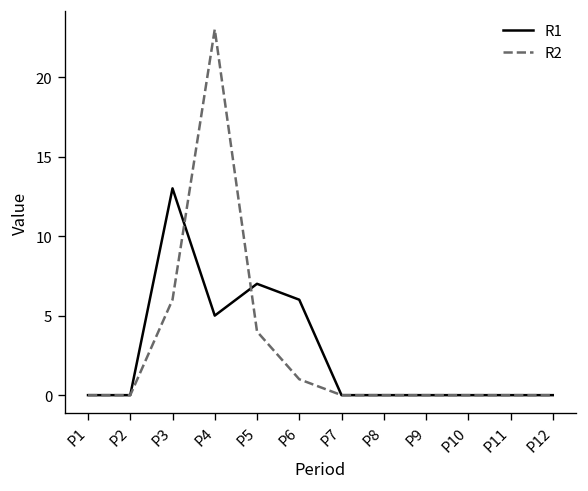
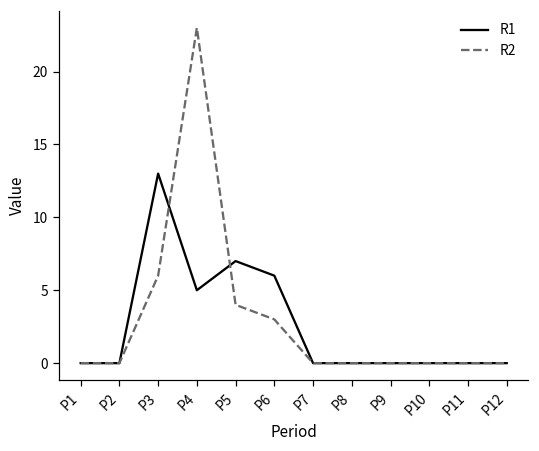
R2, P6: 1 -> 3
